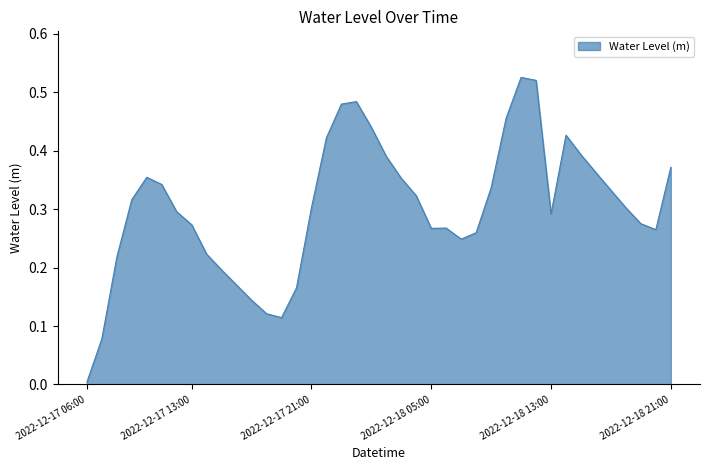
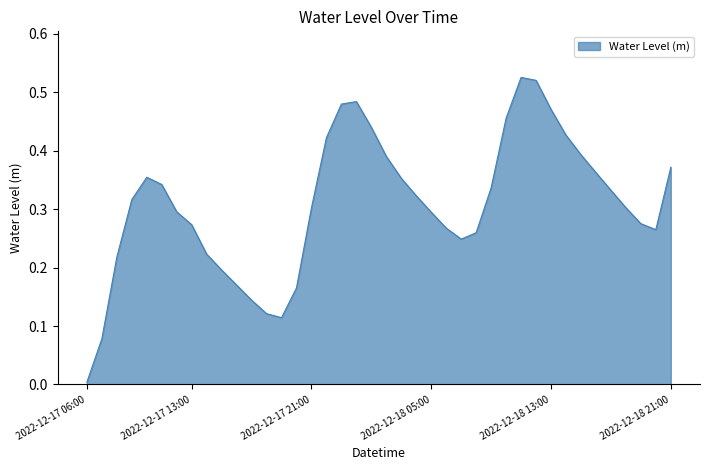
2022-12-18 05:00: 0.27 -> 0.29
2022-12-18 13:00: 0.29 -> 0.47
